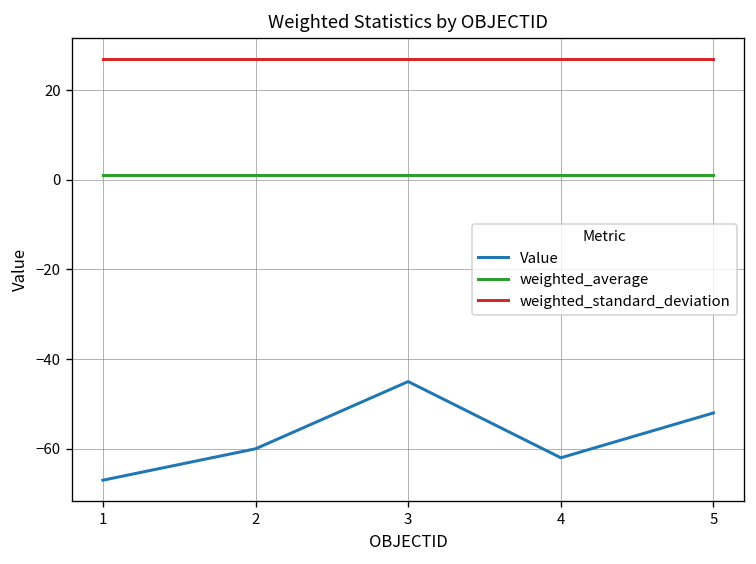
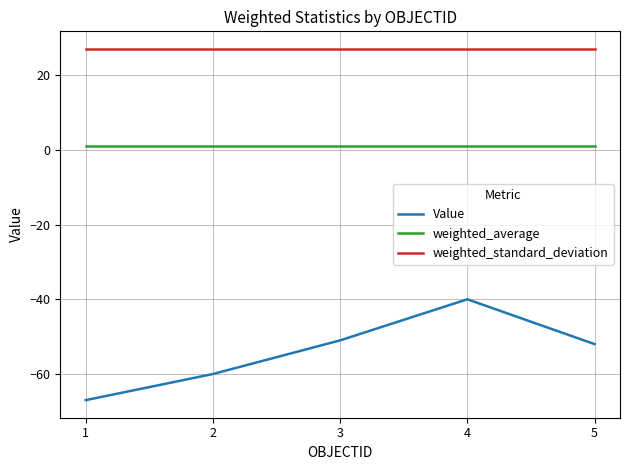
Value, 3: -45 -> -51
Value, 4: -62 -> -40
